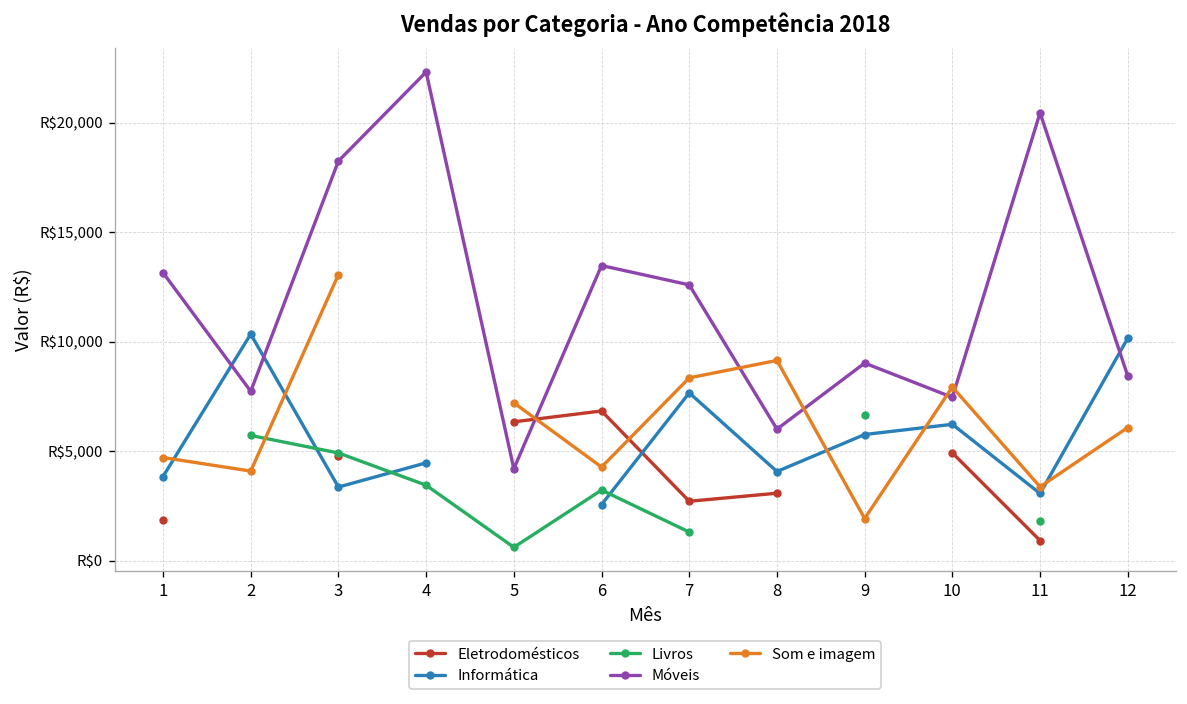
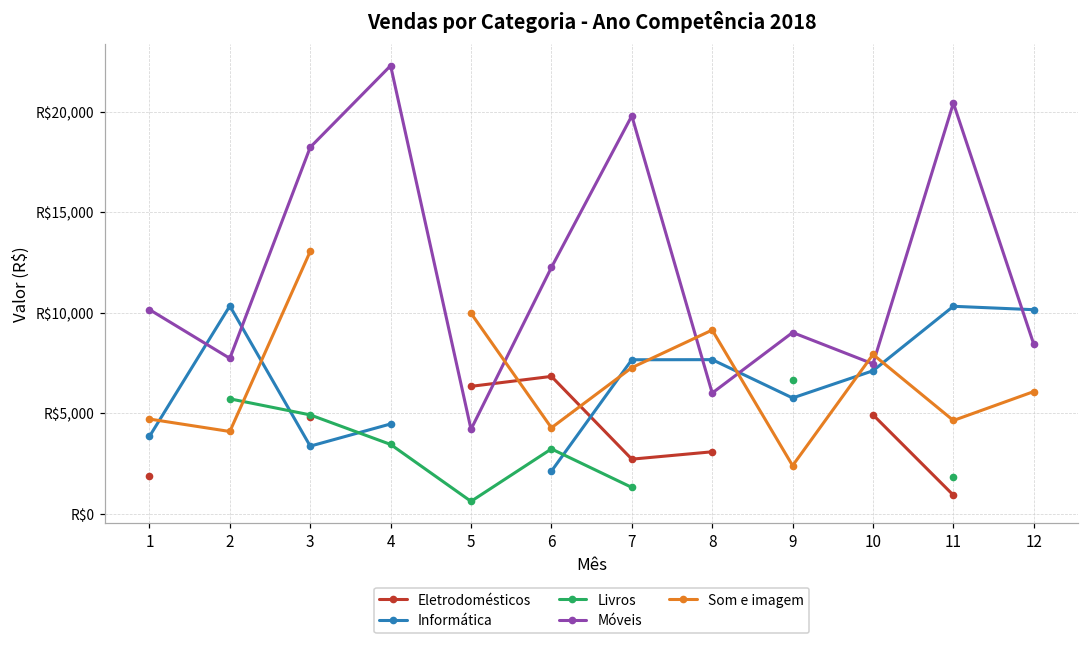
Móveis, 1: R$13,200 -> R$10,200
Som e imagem, 5: R$7,200 -> R$10,000
Informática, 6: R$2,600 -> R$2,100
Móveis, 6: R$13,500 -> R$12,300
Móveis, 7: R$12,600 -> R$19,800
Som e imagem, 7: R$8,300 -> R$7,300
Informática, 8: R$4,100 -> R$7,700
Som e imagem, 9: R$1,900 -> R$2,400
Informática, 10: R$6,200 -> R$7,100
Informática, 11: R$3,100 -> R$10,300
Som e imagem, 11: R$3,400 -> R$4,600
